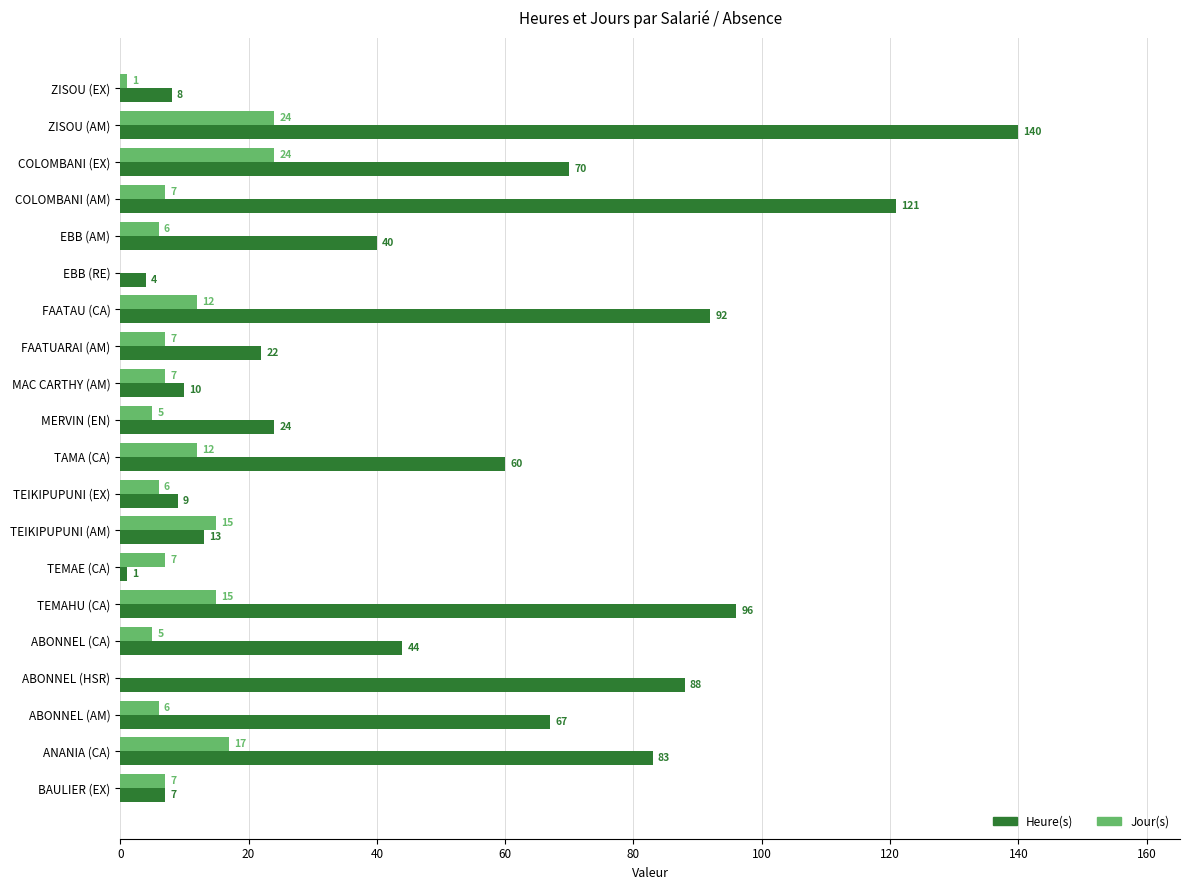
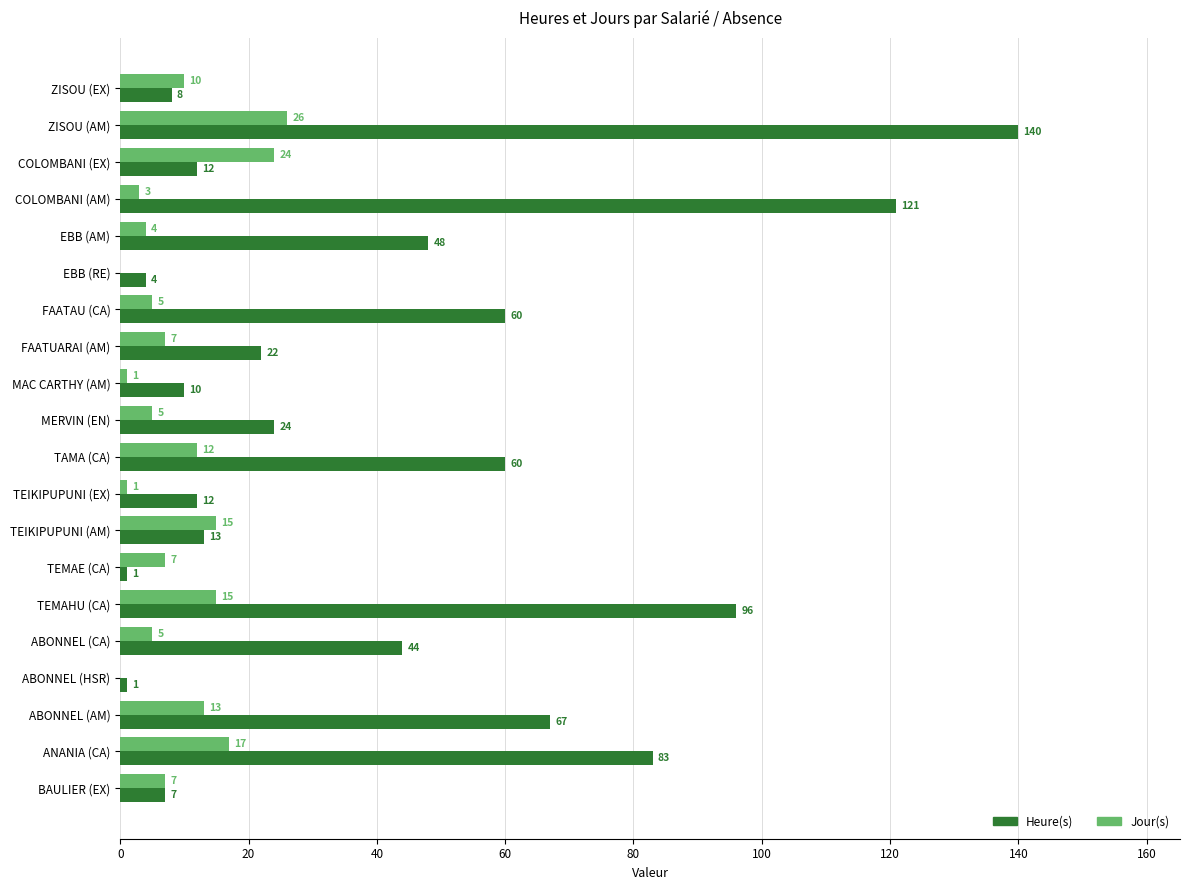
Jour(s), ZISOU (EX): 1 -> 10
Jour(s), ZISOU (AM): 24 -> 26
Heure(s), COLOMBANI (EX): 70 -> 12
Jour(s), COLOMBANI (AM): 7 -> 3
Jour(s), EBB (AM): 6 -> 4
Heure(s), EBB (AM): 40 -> 48
Jour(s), FAATAU (CA): 12 -> 5
Heure(s), FAATAU (CA): 92 -> 60
Jour(s), MAC CARTHY (AM): 7 -> 1
Jour(s), TEIKIPUPUNI (EX): 6 -> 1
Heure(s), TEIKIPUPUNI (EX): 9 -> 12
Heure(s), ABONNEL (HSR): 88 -> 1
Jour(s), ABONNEL (AM): 6 -> 13
